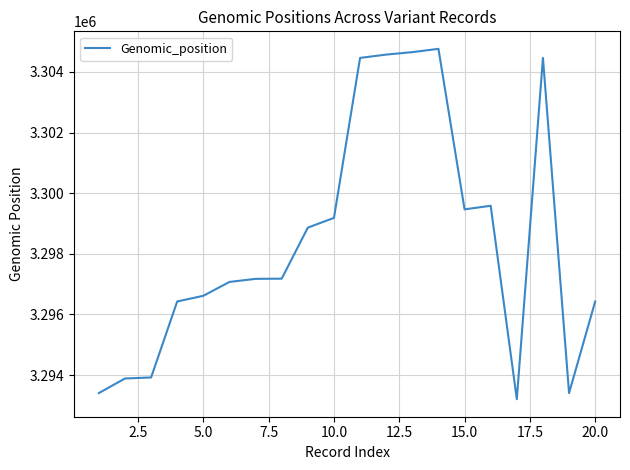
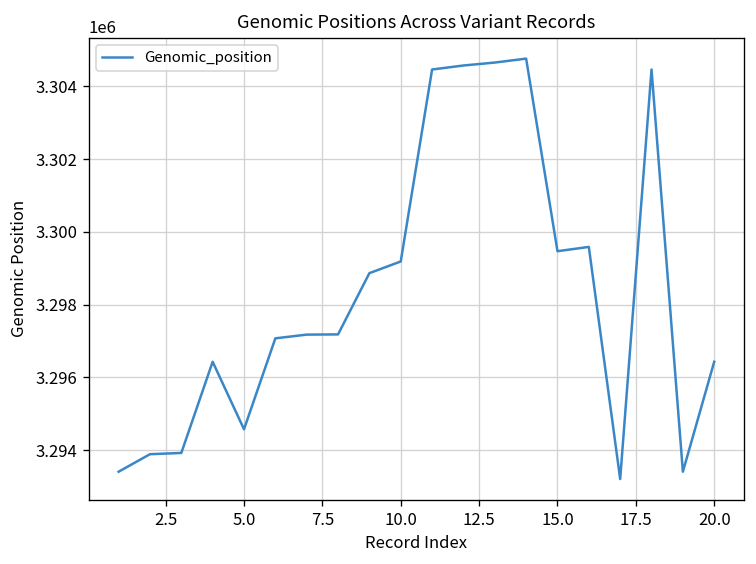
5.0: 3296600 -> 3294600
